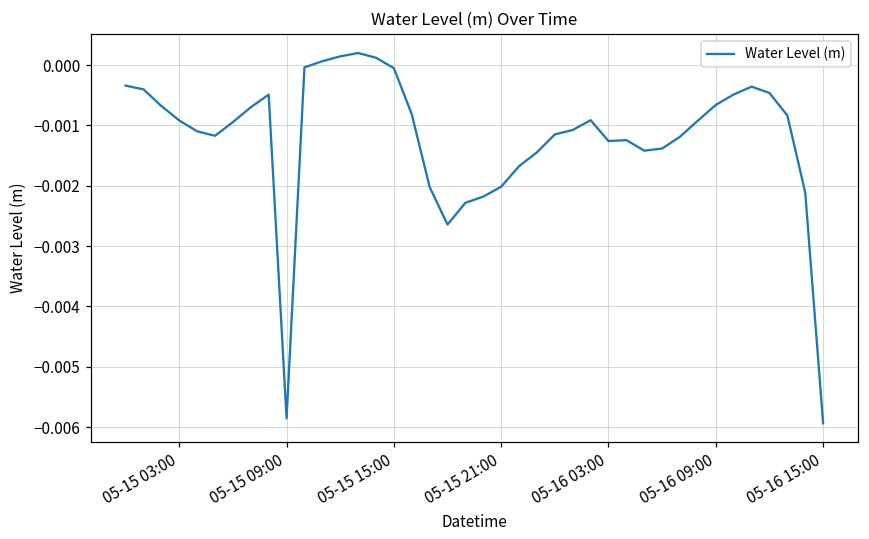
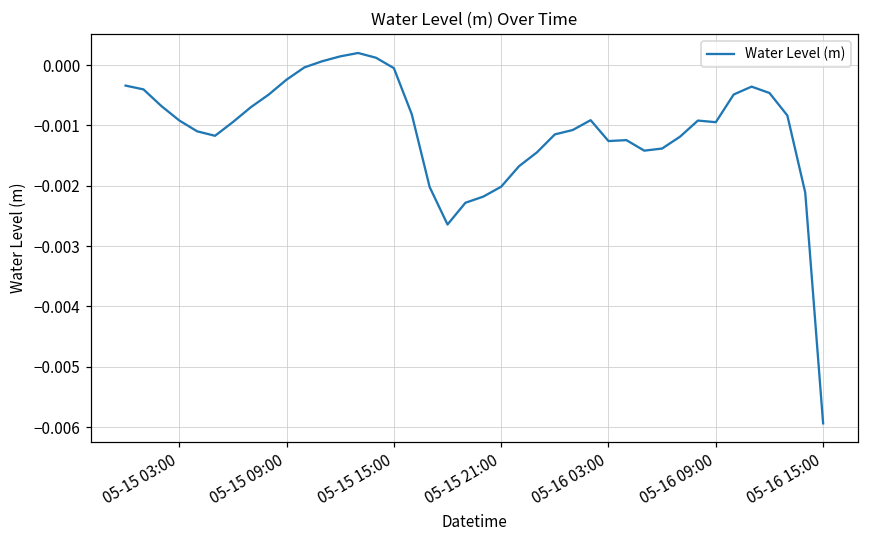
05-15 09:00: -0.0059 -> -0.0002
05-16 09:00: -0.0007 -> -0.0009
